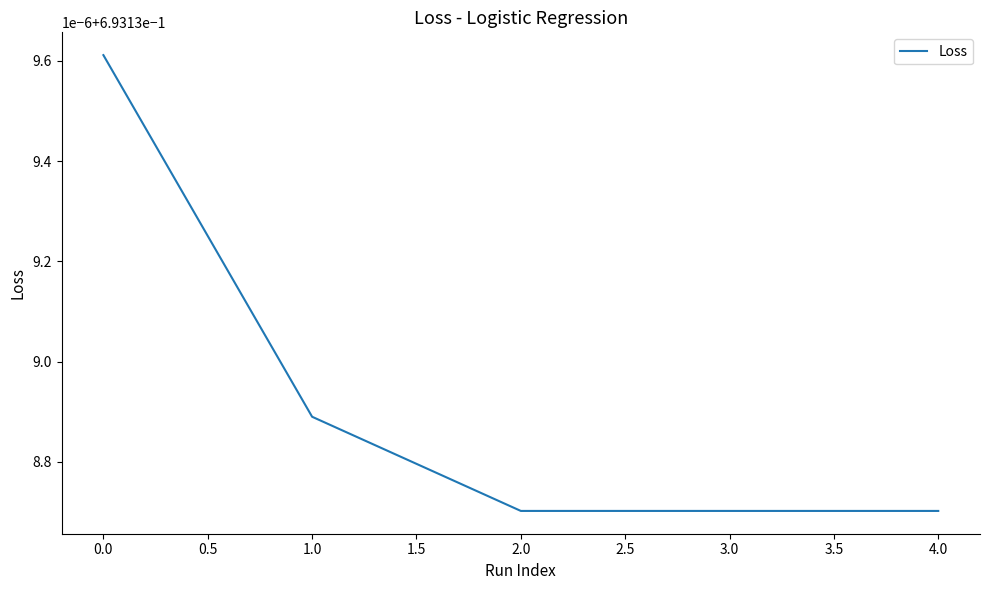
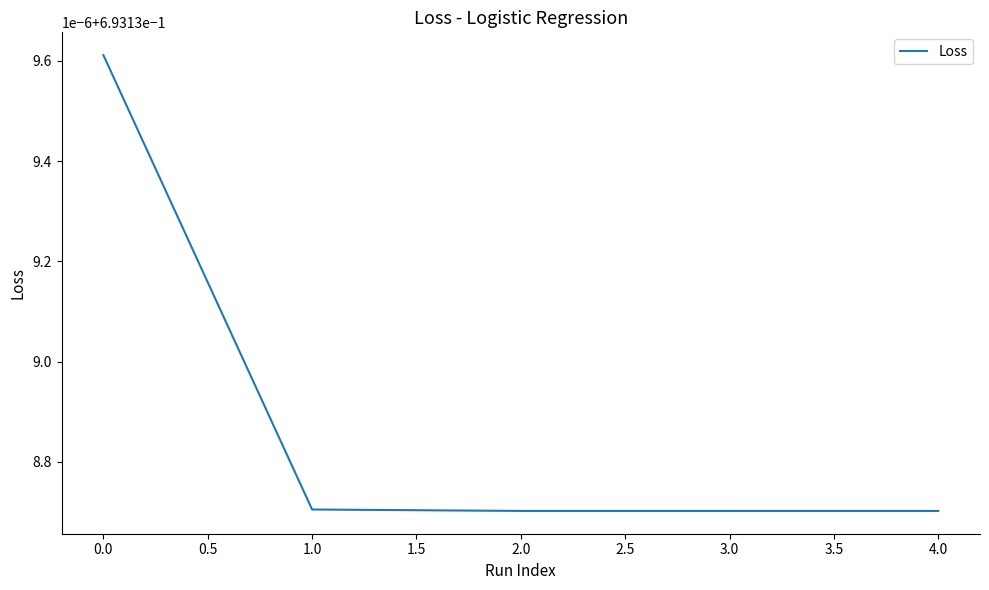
1.0: 0.69313889 -> 0.69313870
